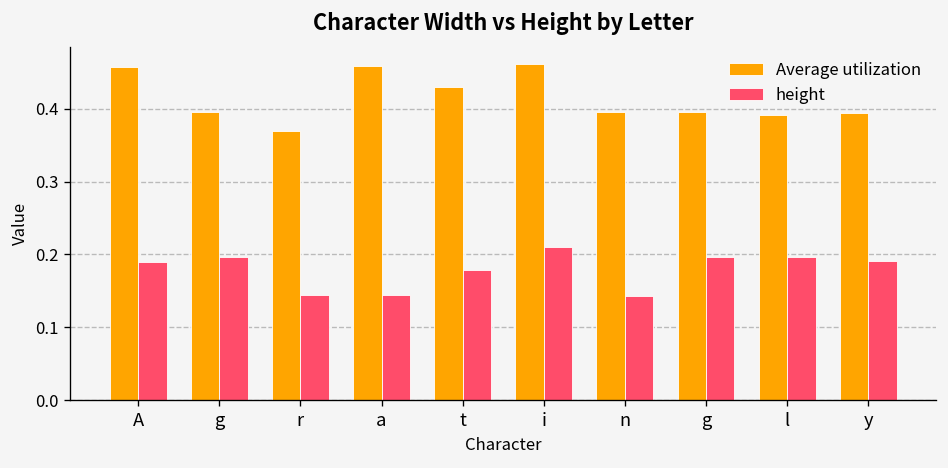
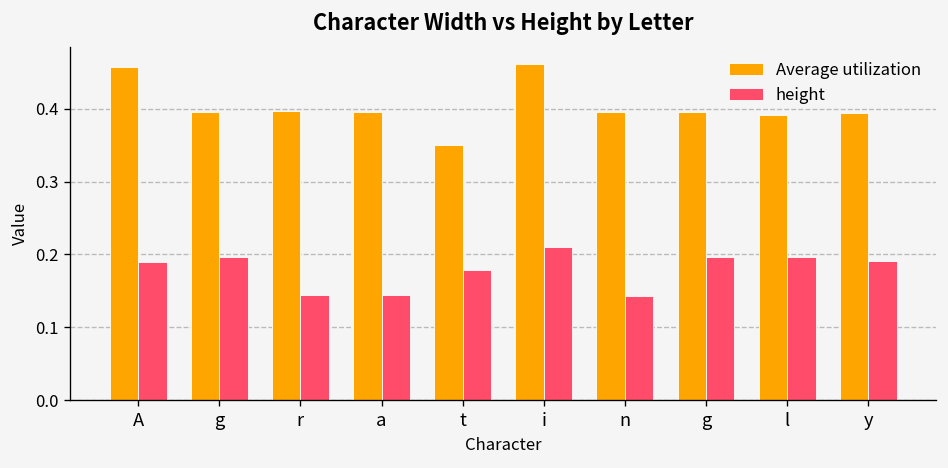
Average utilization, r: 0.37 -> 0.40
Average utilization, a: 0.46 -> 0.40
Average utilization, t: 0.43 -> 0.35
